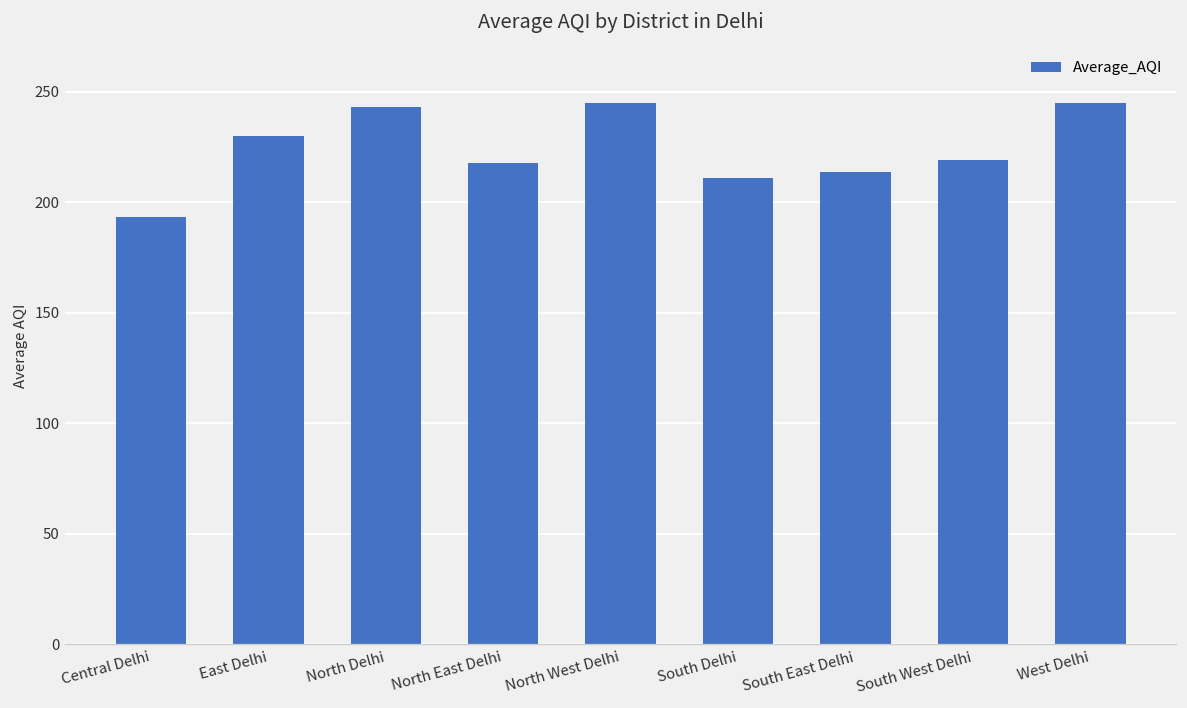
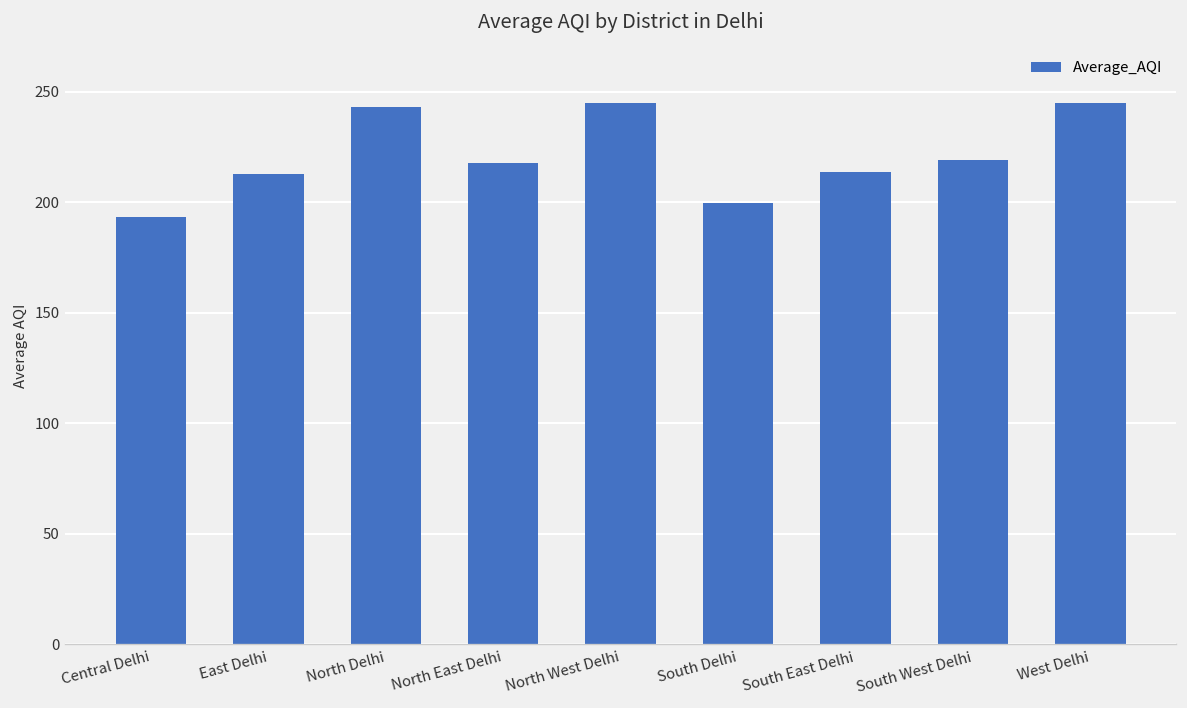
East Delhi: 230 -> 213
South Delhi: 211 -> 200
